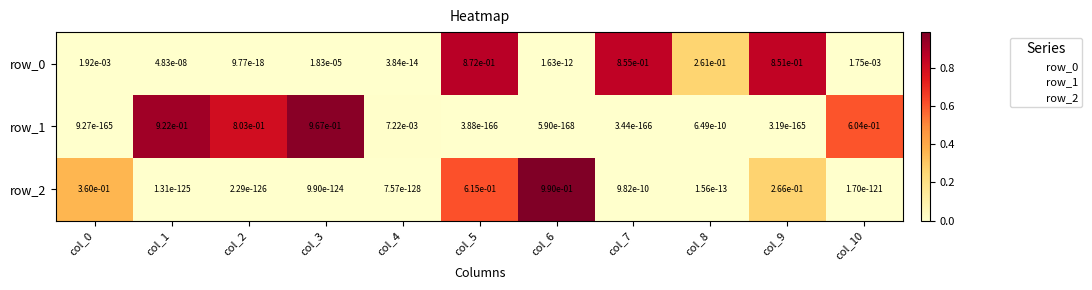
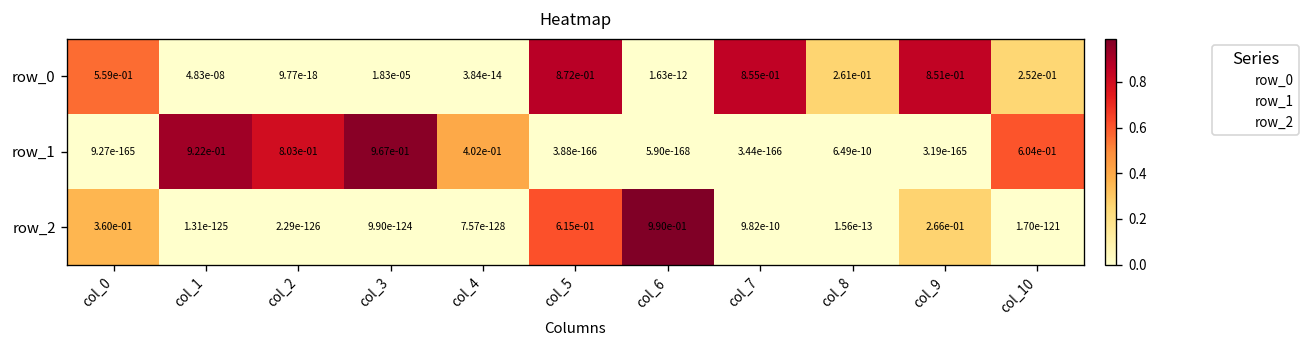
row_0, col_0: 1.92e-03 -> 5.59e-01
row_0, col_10: 1.75e-03 -> 2.52e-01
row_1, col_4: 7.22e-03 -> 4.02e-01
